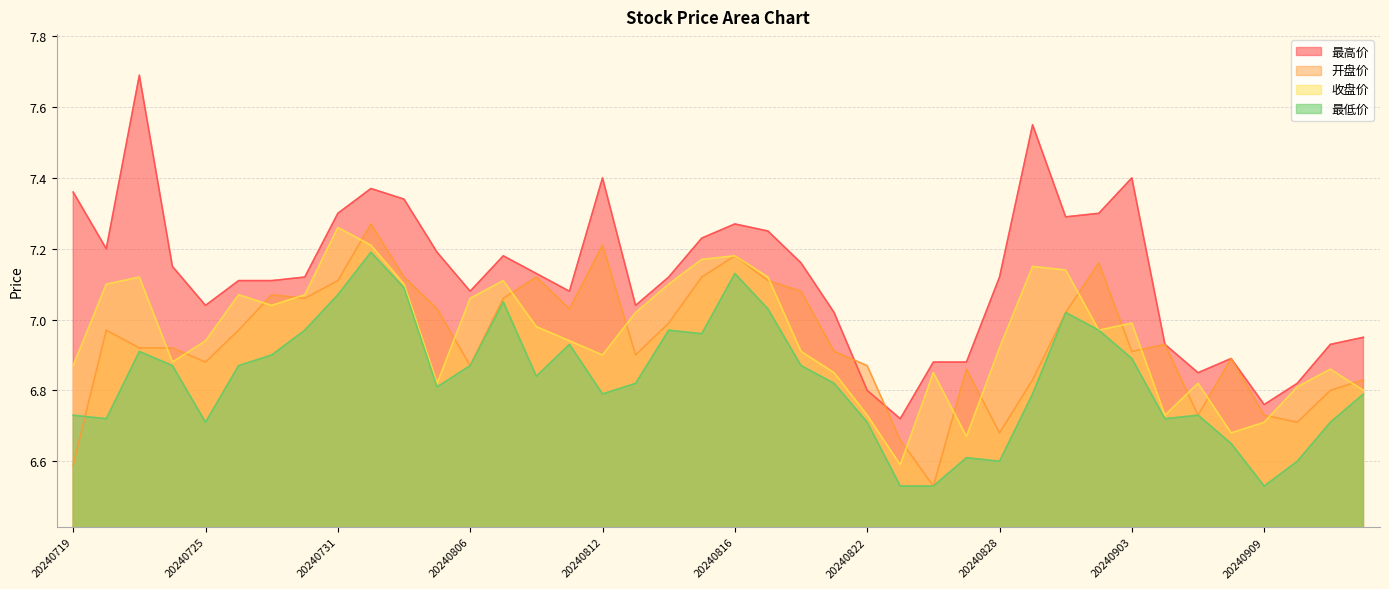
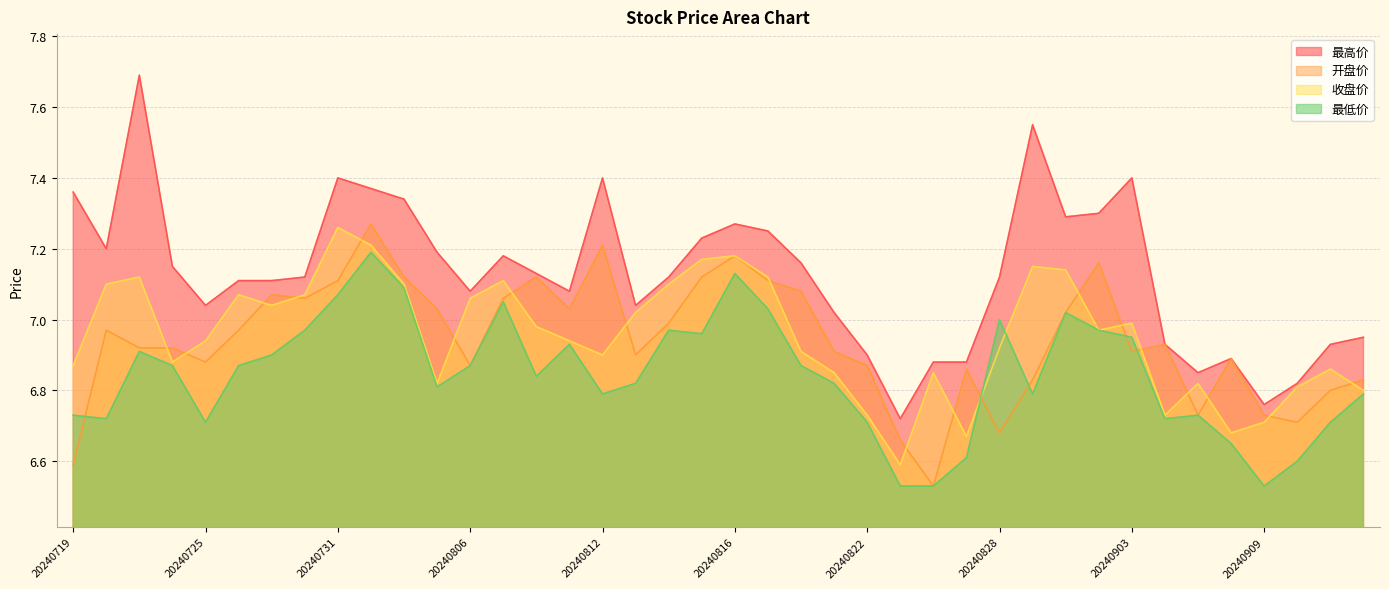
最高价, 20240731: 7.3 -> 7.4
最高价, 20240822: 6.8 -> 6.9
最低价, 20240828: 6.6 -> 7.0
最低价, 20240903: 6.89 -> 6.95
